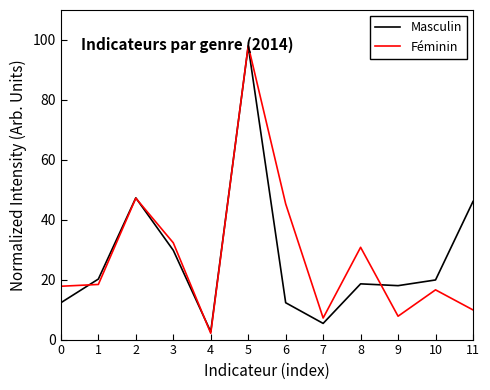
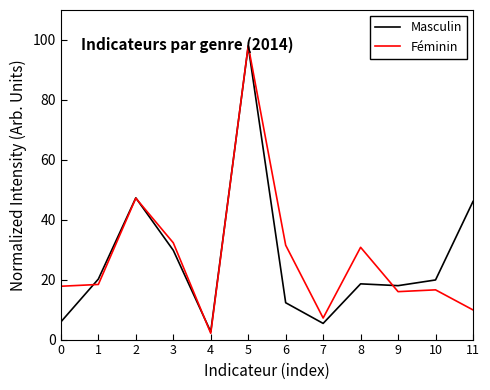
Masculin, 0: 12 -> 6
Féminin, 6: 45 -> 32
Féminin, 9: 8 -> 16
